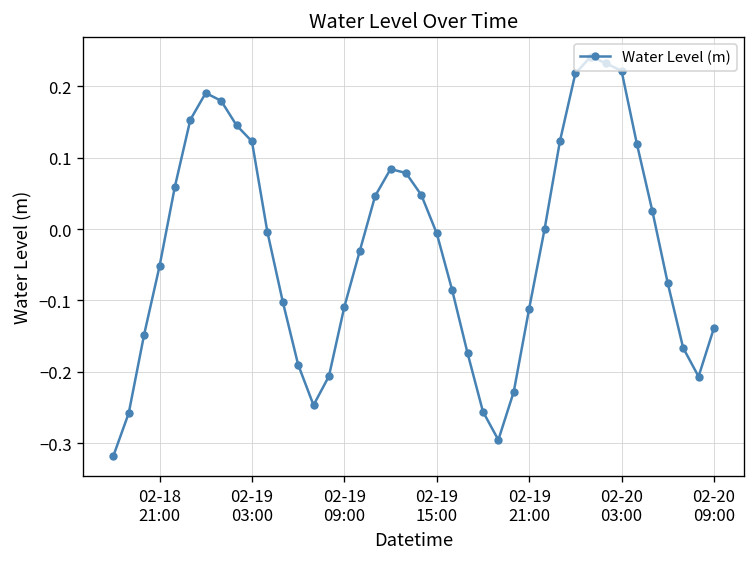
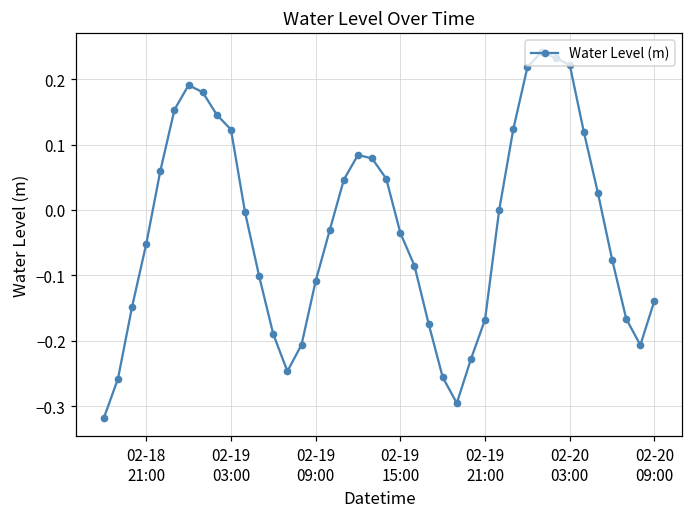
02-19 15:00: -0.01 -> -0.04
02-19 21:00: -0.11 -> -0.17
